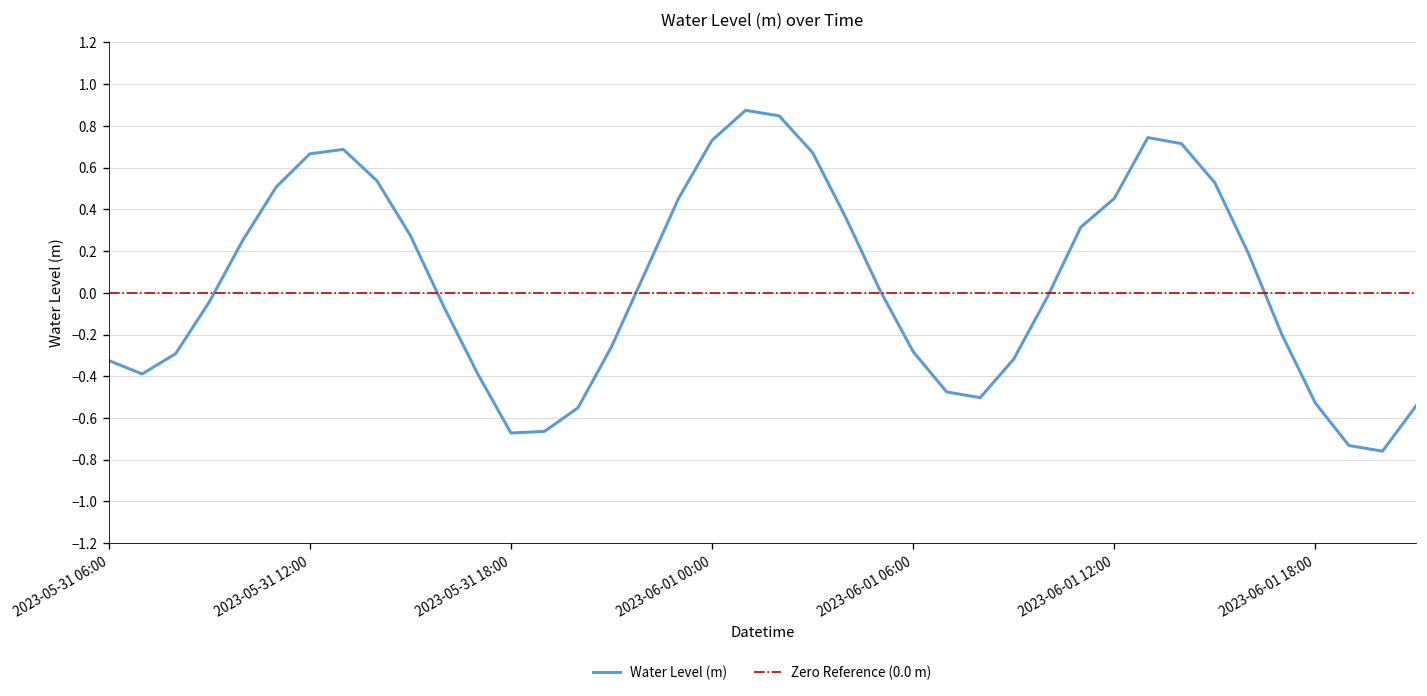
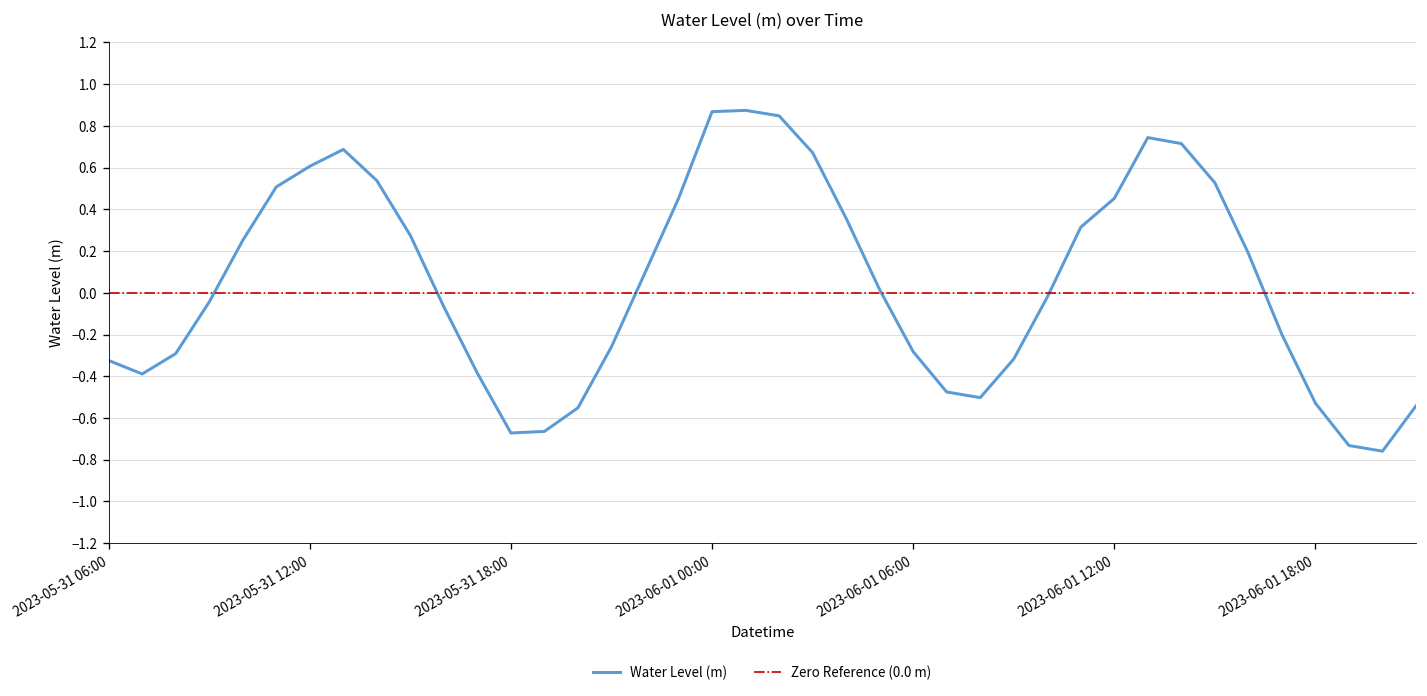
2023-05-31 12:00: 0.67 -> 0.61
2023-06-01 00:00: 0.73 -> 0.87
